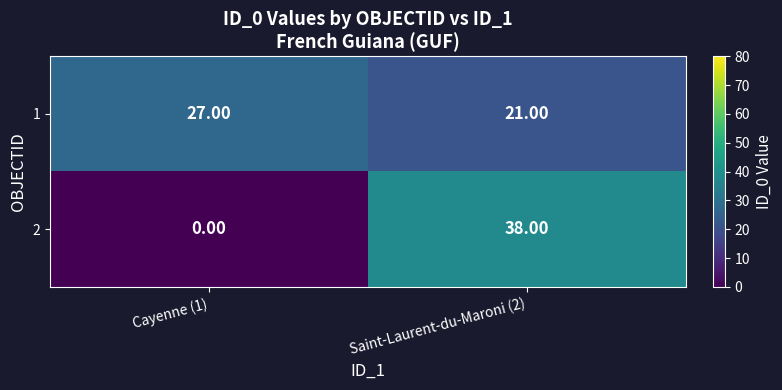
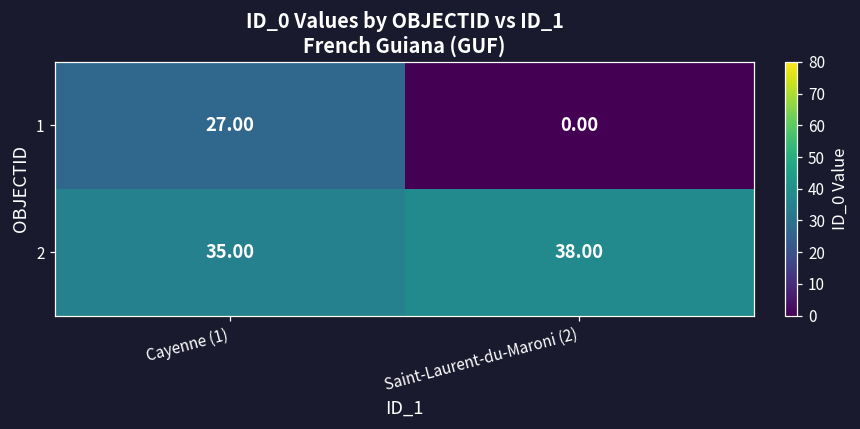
1, Saint-Laurent-du-Maroni (2): 21.00 -> 0.00
2, Cayenne (1): 0.00 -> 35.00
